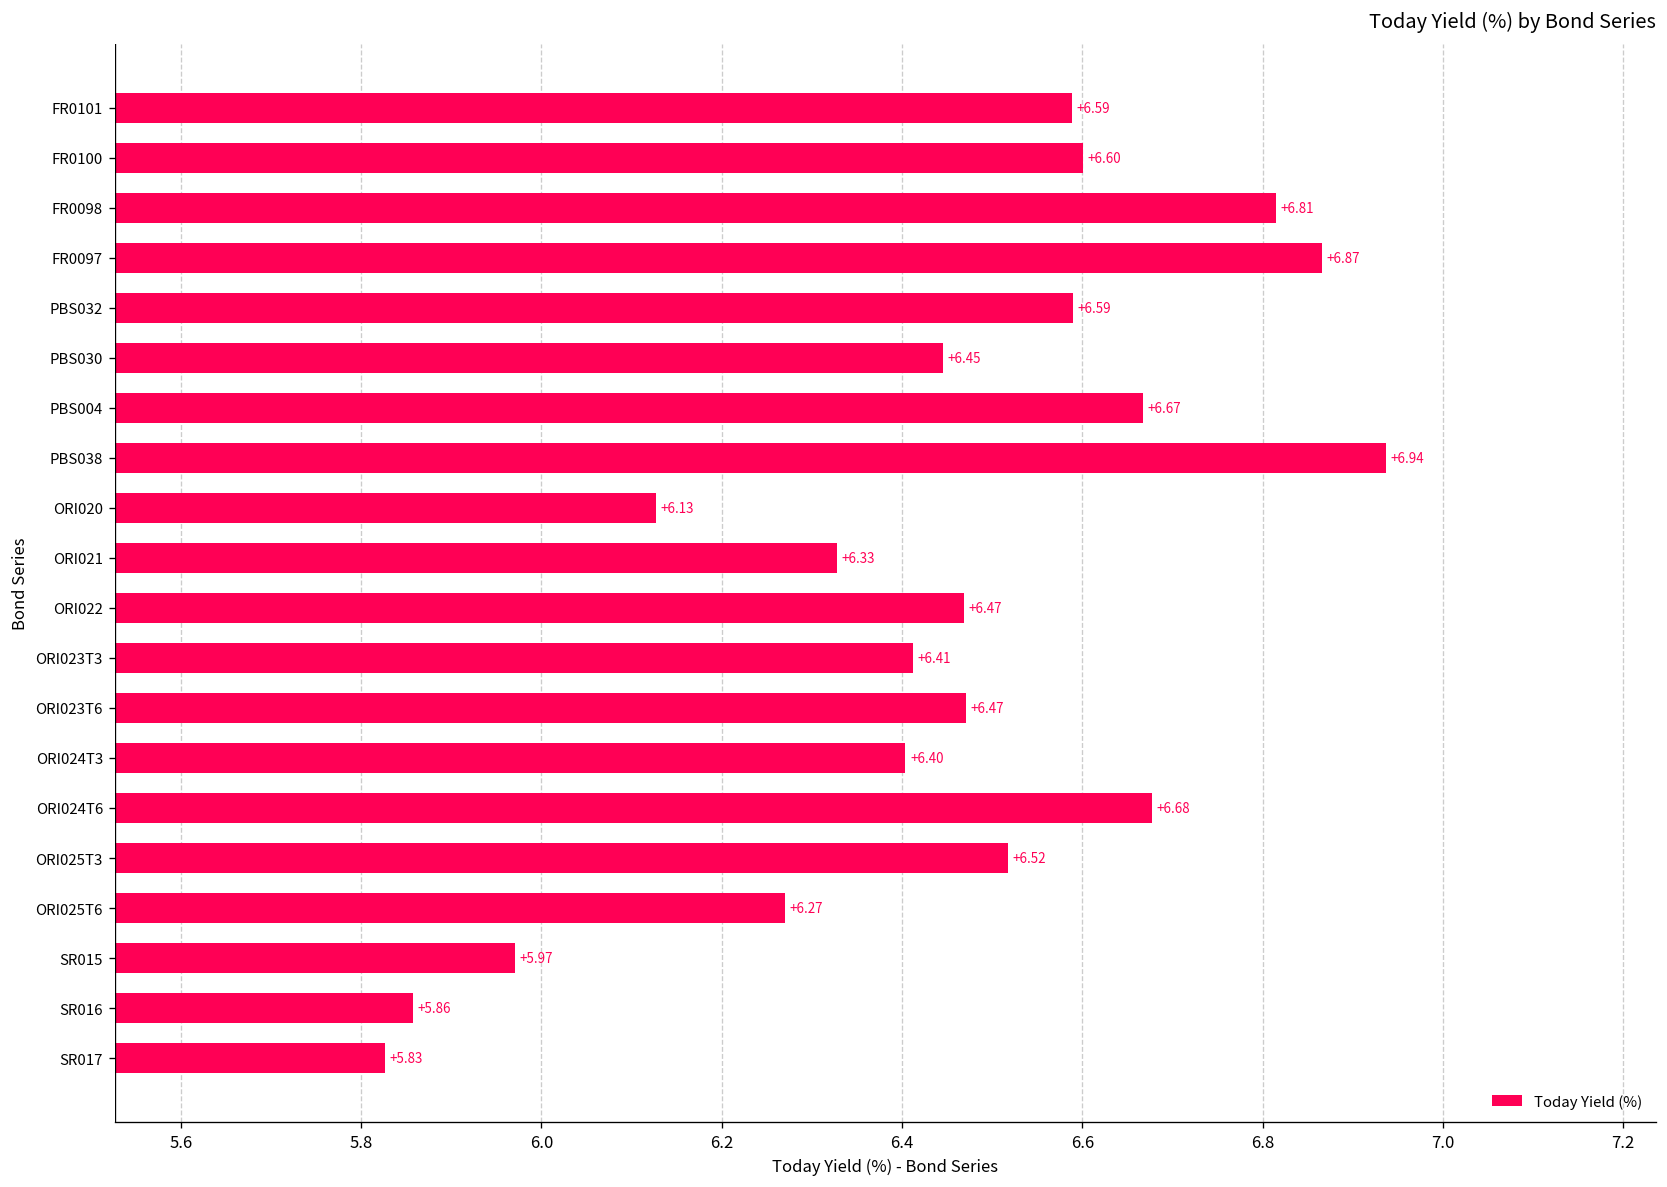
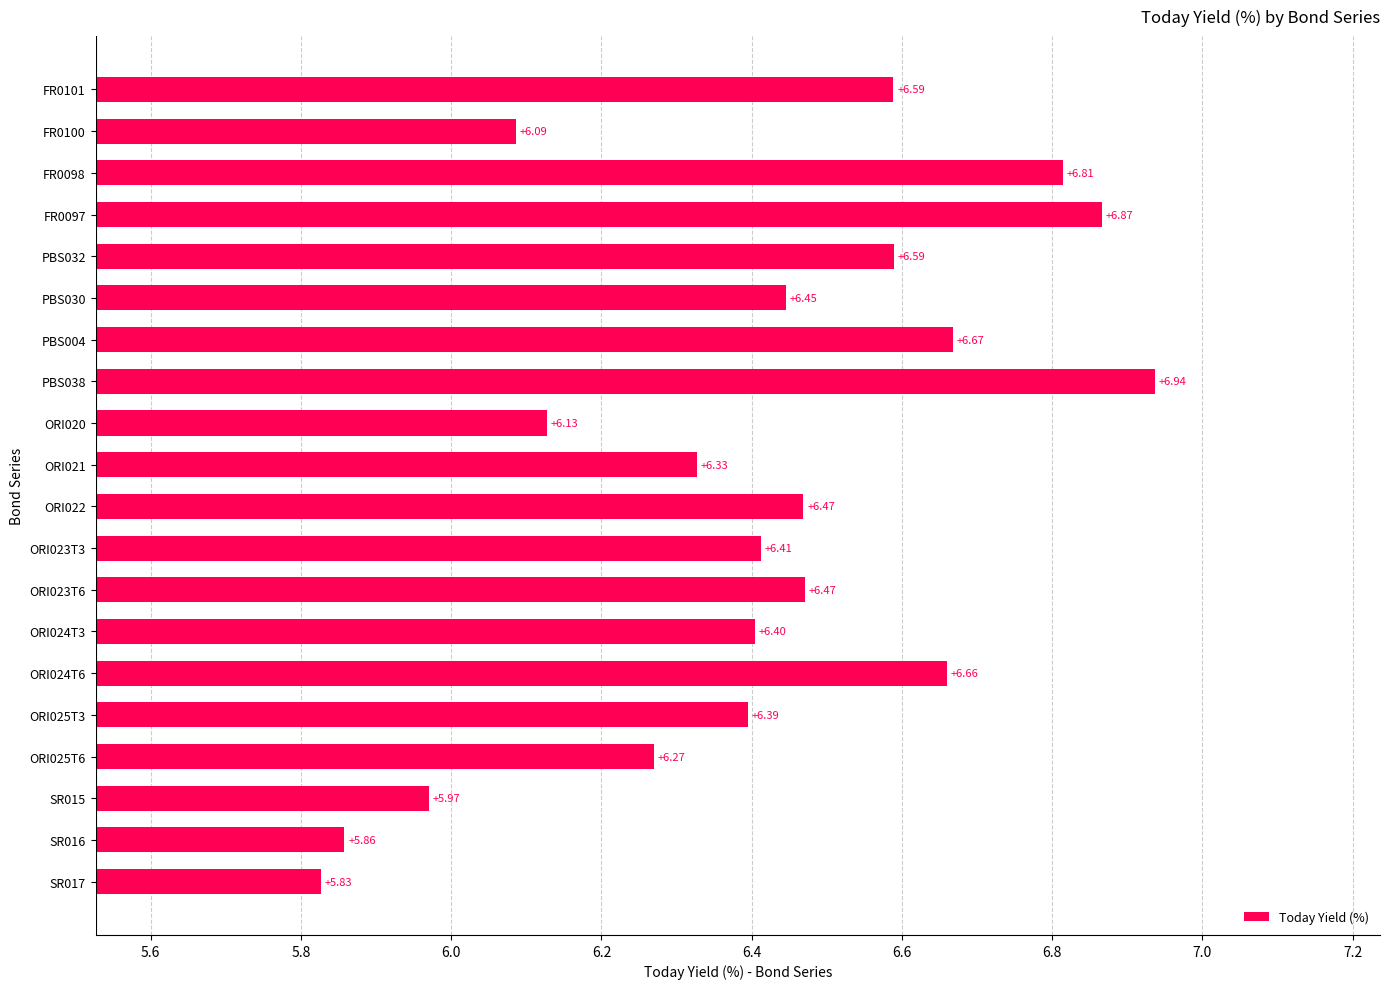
FR0100: +6.60 -> +6.09
ORI024T6: +6.68 -> +6.66
ORI025T3: +6.52 -> +6.39
